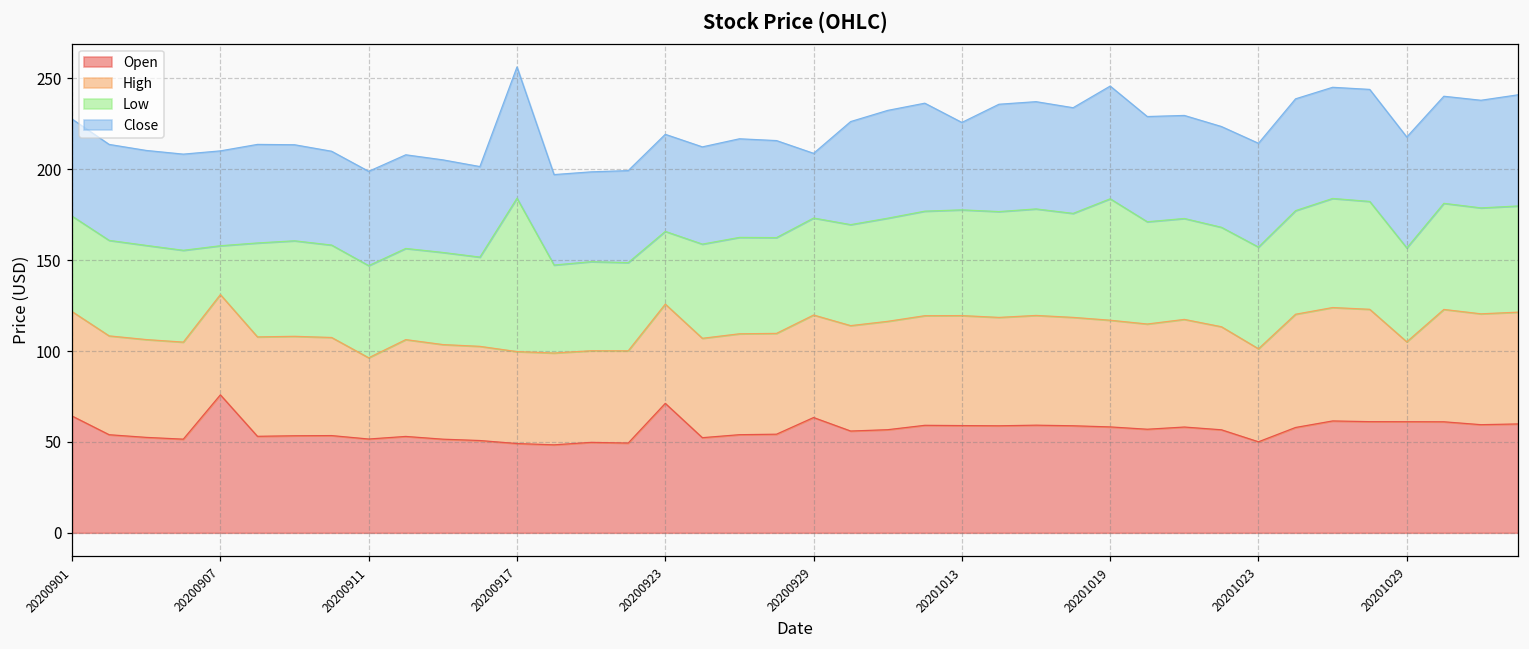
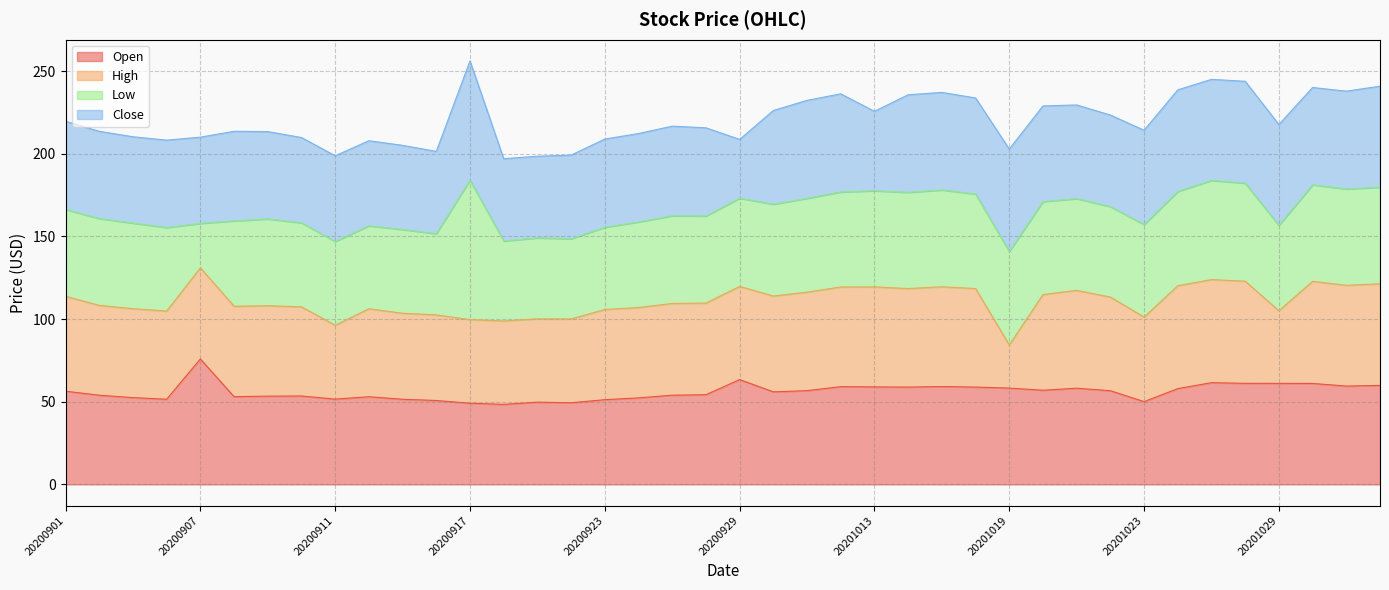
Open, 20200901: 64 -> 56
Open, 20200923: 71 -> 51
Low, 20200923: 40 -> 50
High, 20201019: 59 -> 26
Low, 20201019: 67 -> 57
